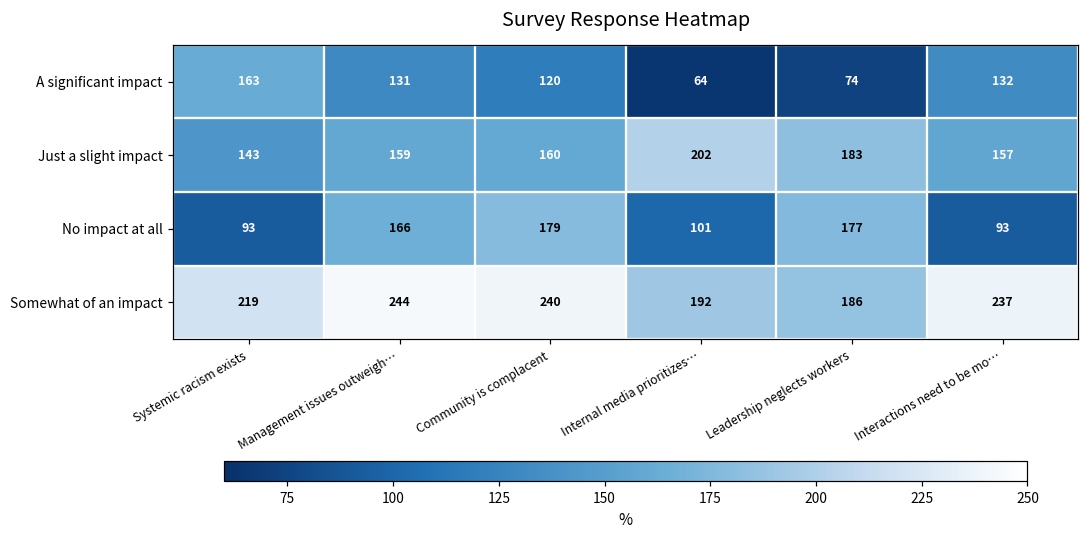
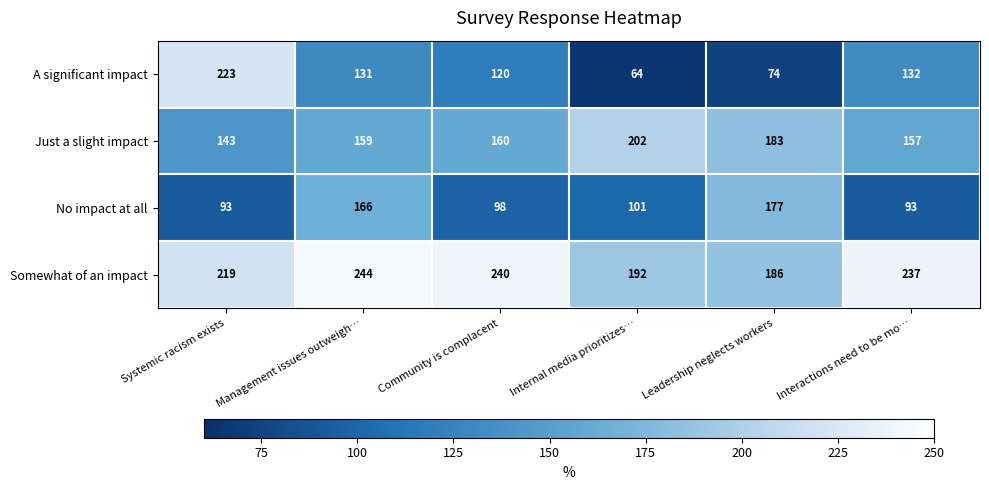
A significant impact, Systemic racism exists: 163 -> 223
No impact at all, Community is complacent: 179 -> 98
